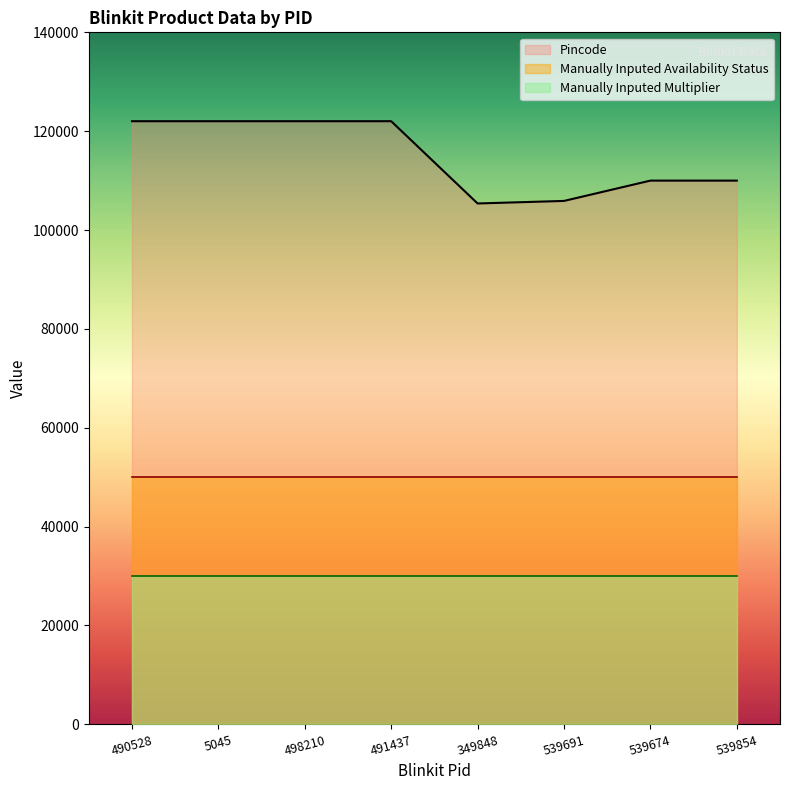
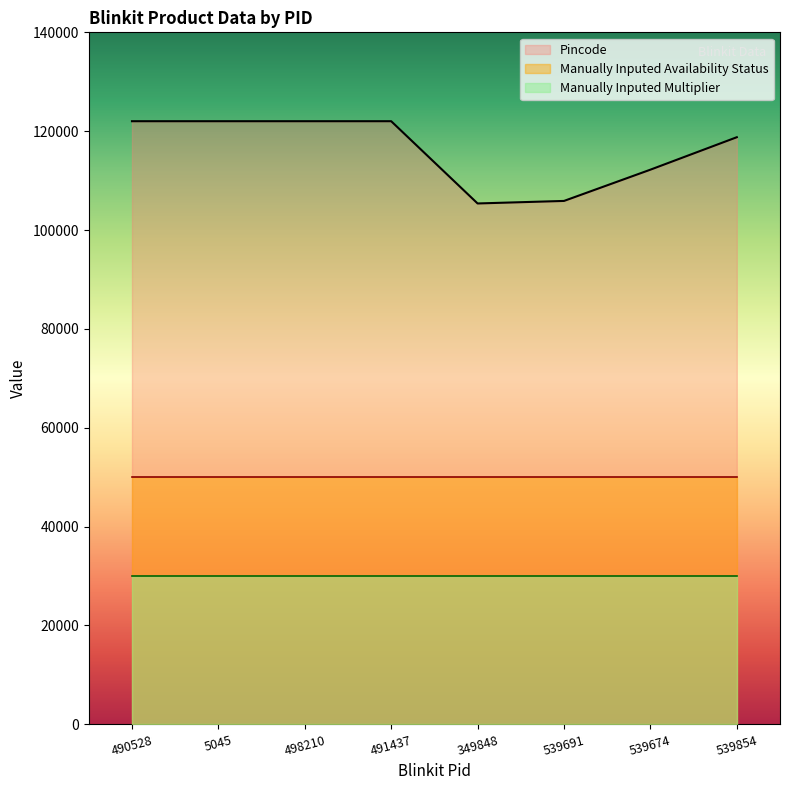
Pincode, 539674: 110000 -> 112000
Pincode, 539854: 110000 -> 119000
